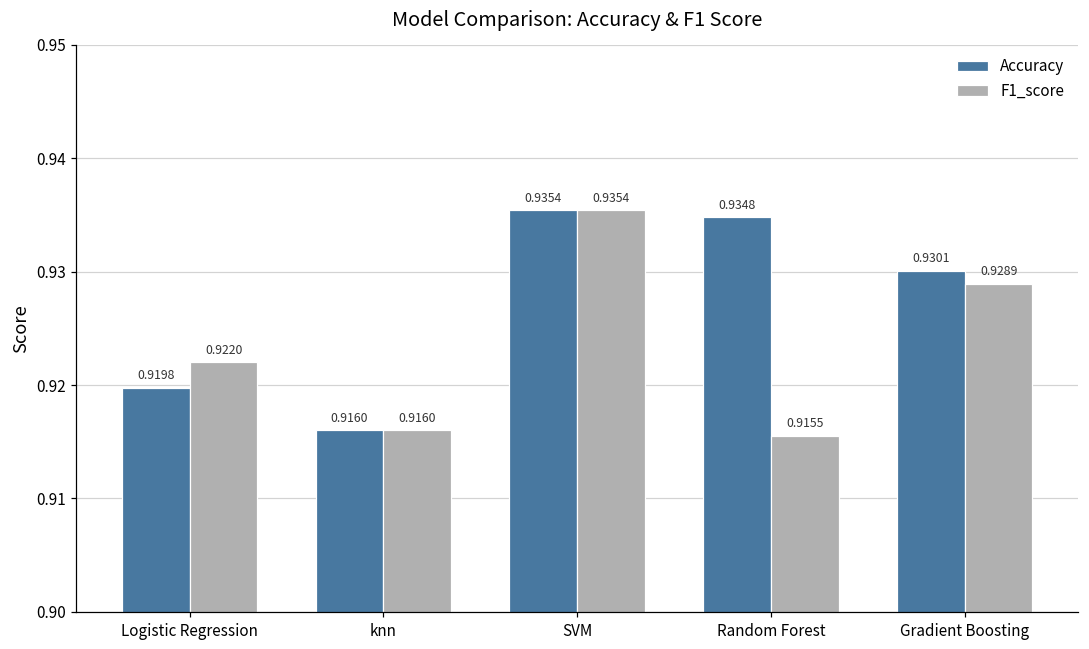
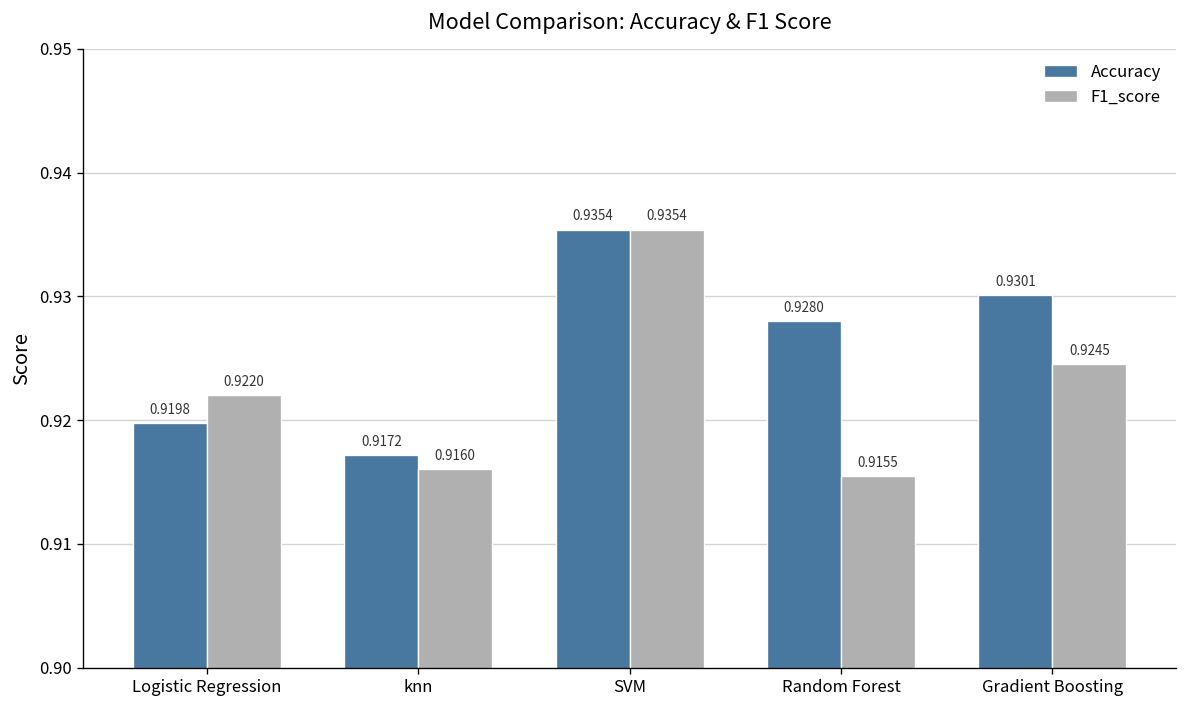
Accuracy, knn: 0.9160 -> 0.9172
Accuracy, Random Forest: 0.9348 -> 0.9280
F1_score, Gradient Boosting: 0.9289 -> 0.9245
